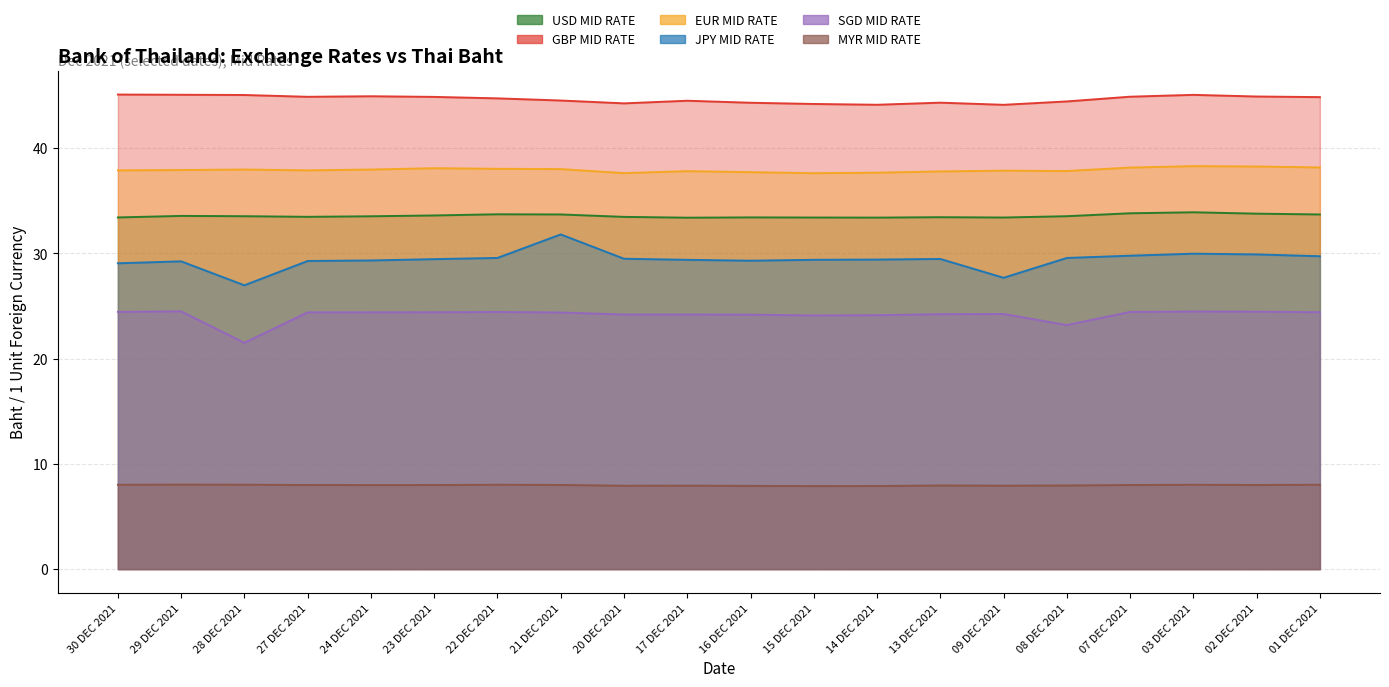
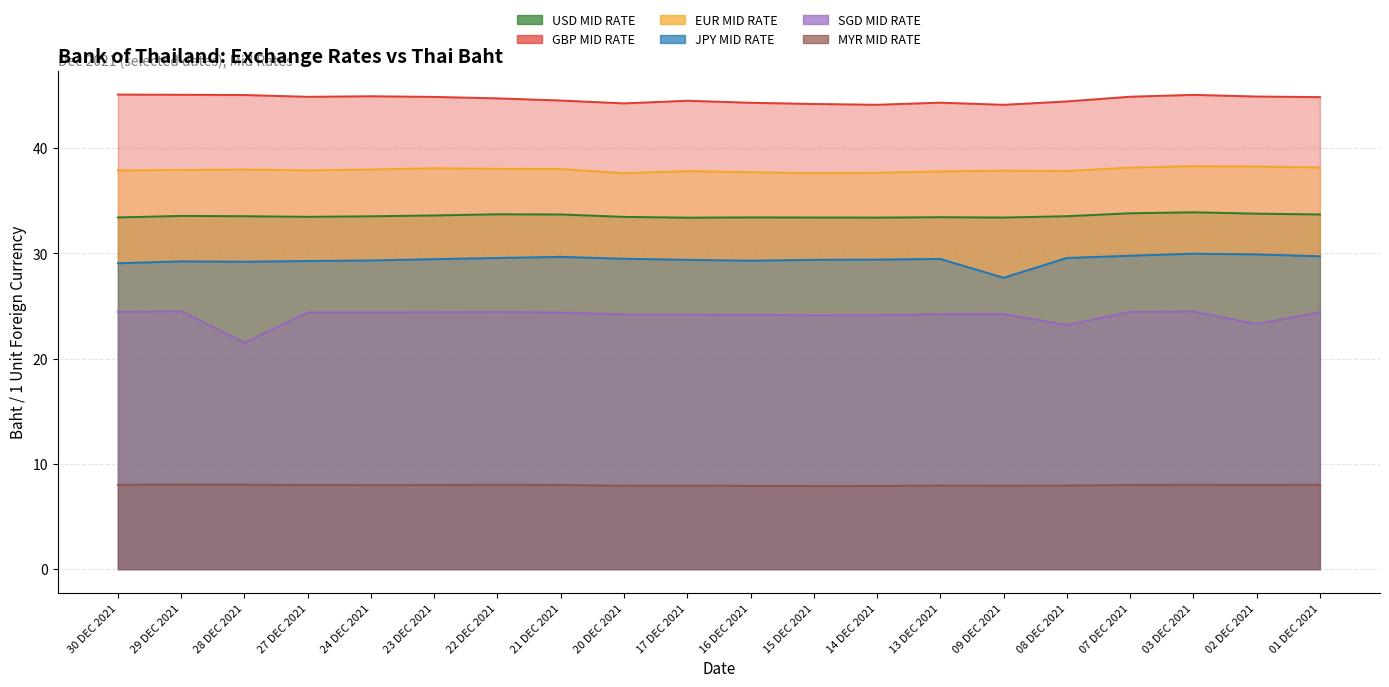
JPY MID RATE, 28 DEC 2021: 27.0 -> 29.2
JPY MID RATE, 21 DEC 2021: 31.8 -> 29.7
SGD MID RATE, 02 DEC 2021: 24.5 -> 23.3
